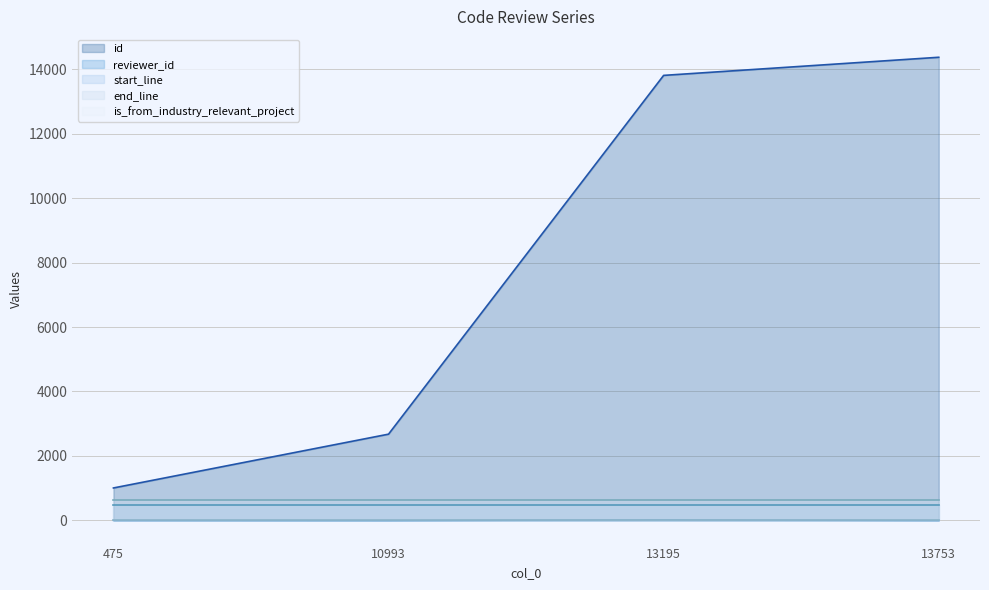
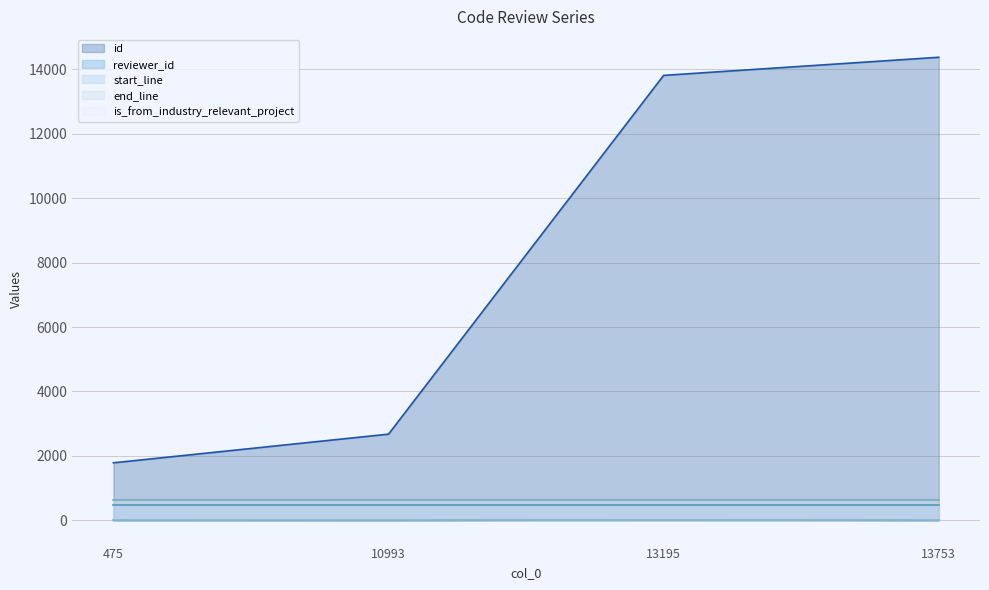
id, 475: 1000 -> 1800
